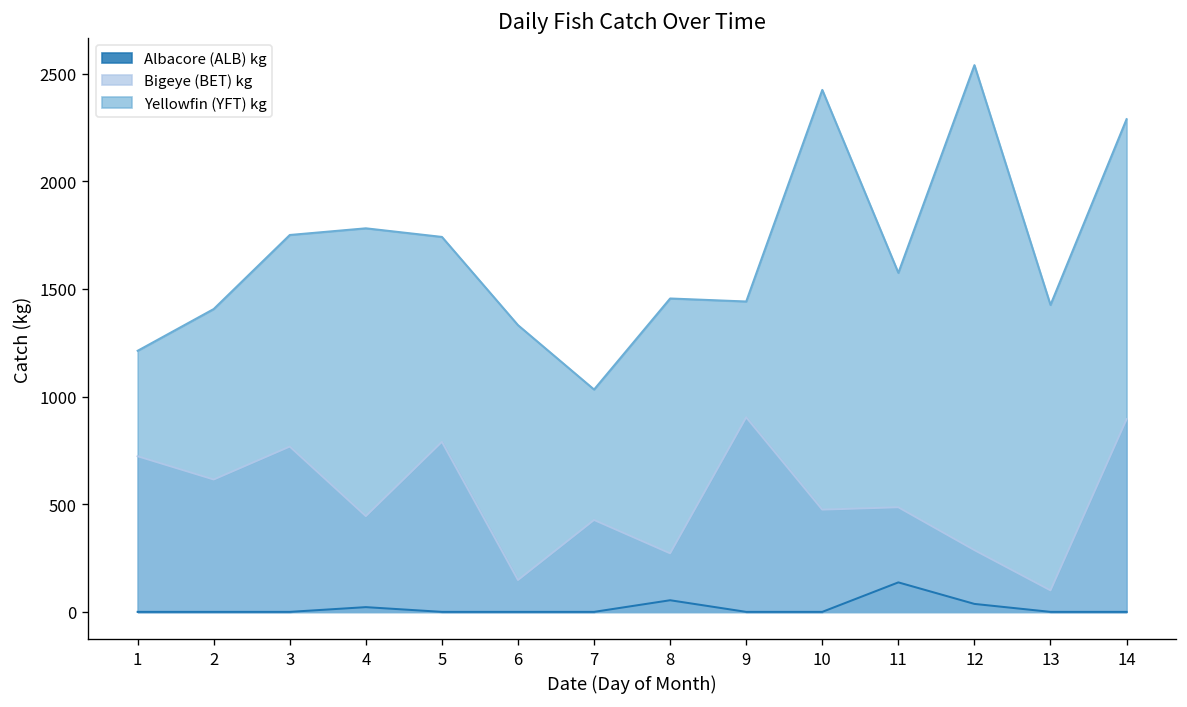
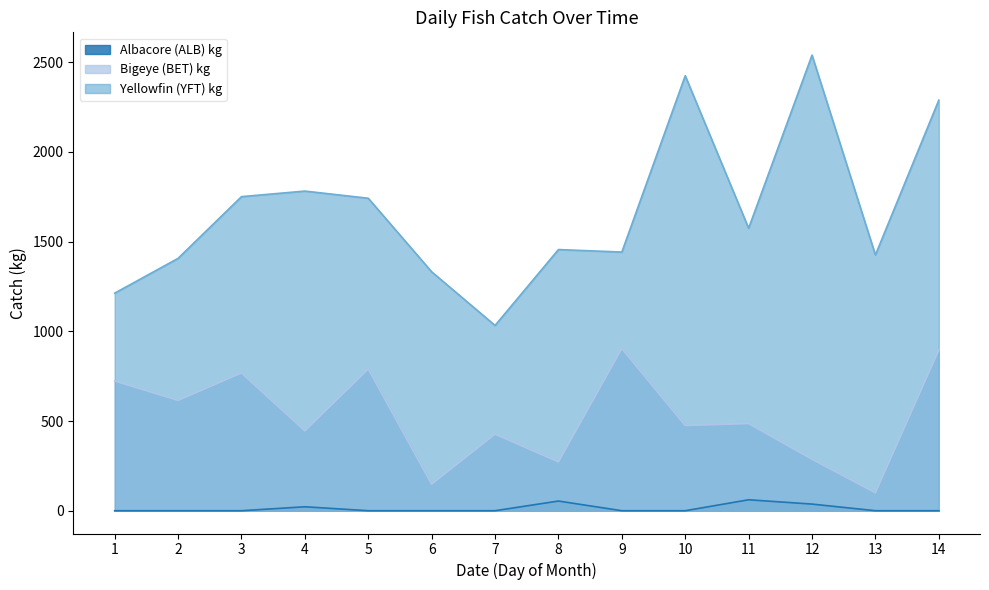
Albacore (ALB) kg, 11: 140 -> 60
